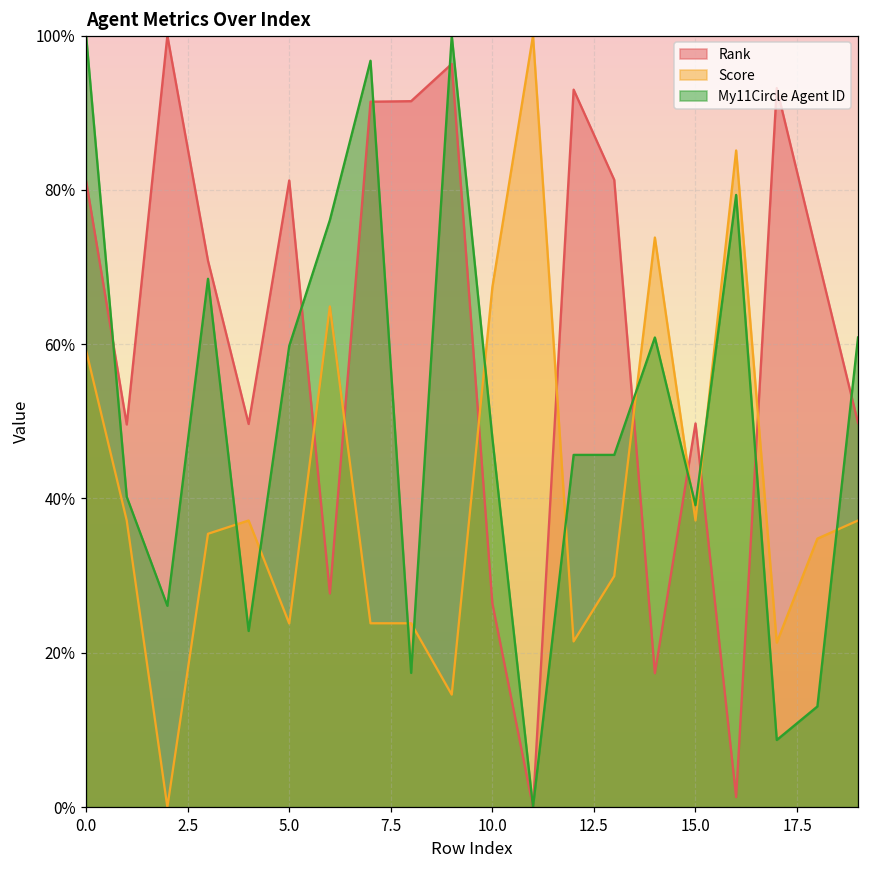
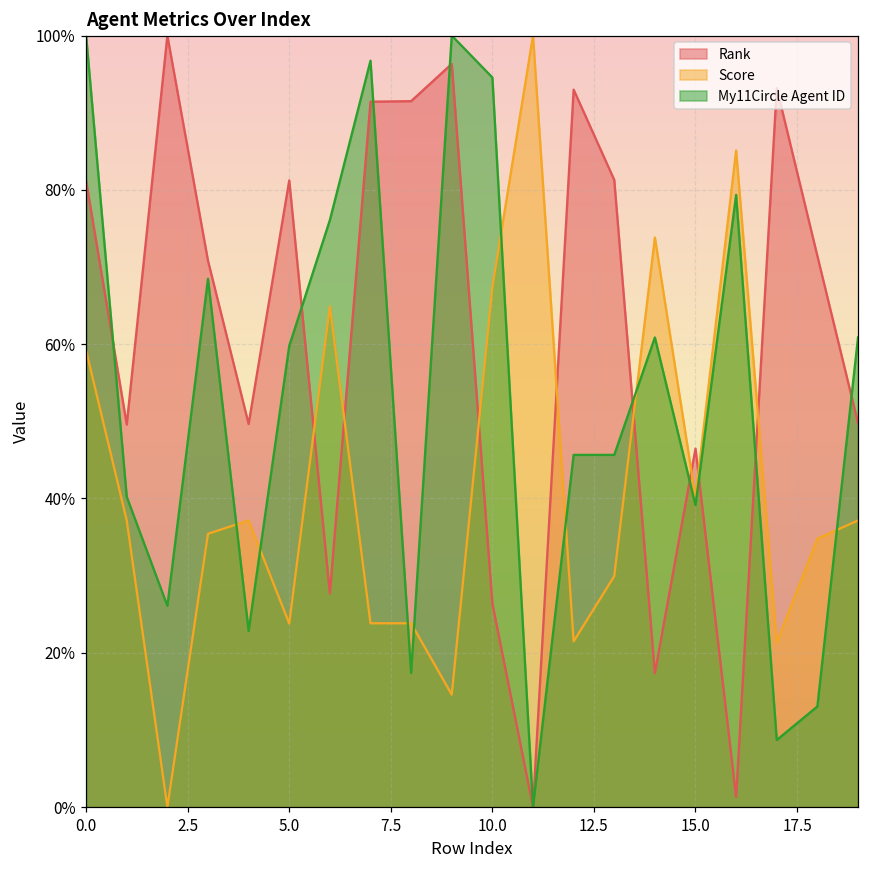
My11Circle Agent ID, 10.0: 48% -> 95%
Rank, 15.0: 50% -> 46%
Score, 15.0: 37% -> 40%
